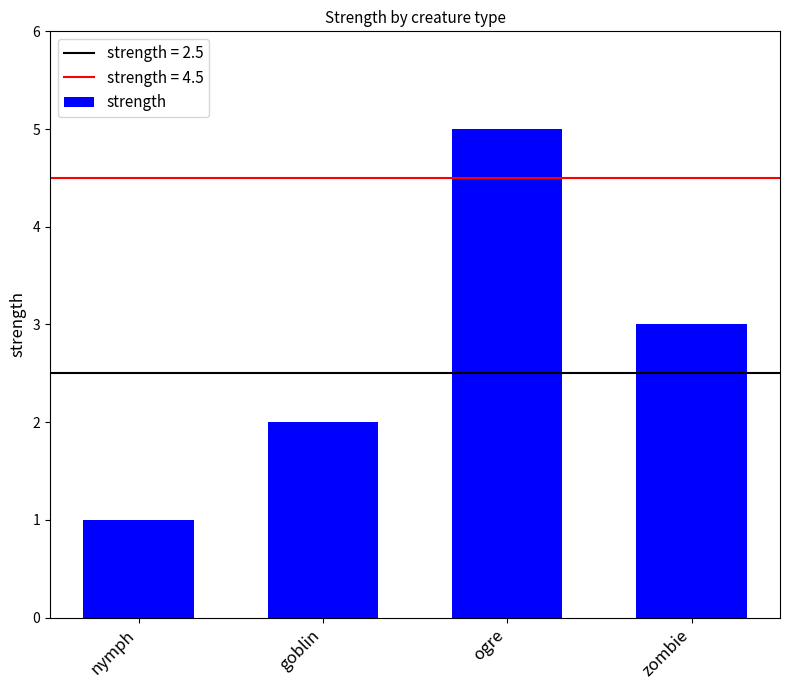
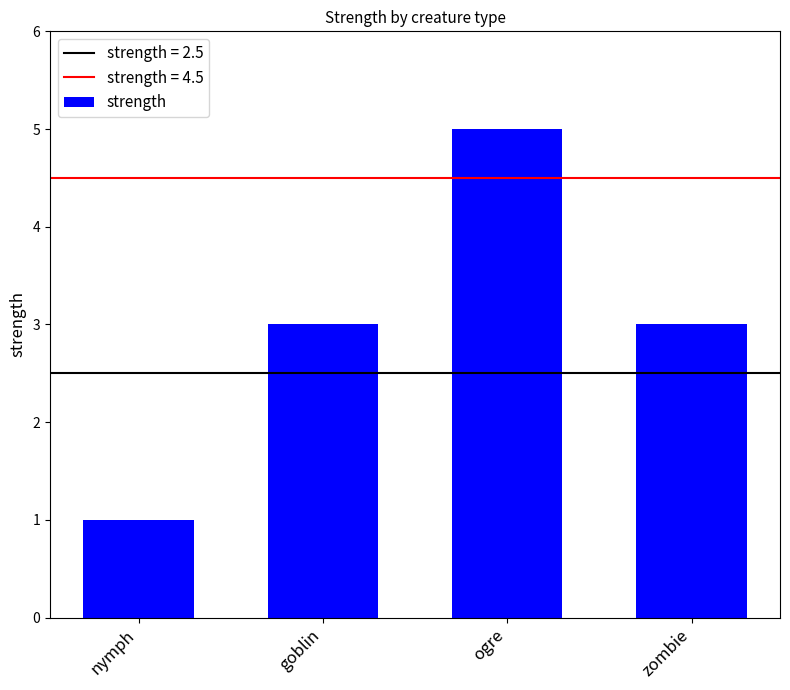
goblin: 2 -> 3
